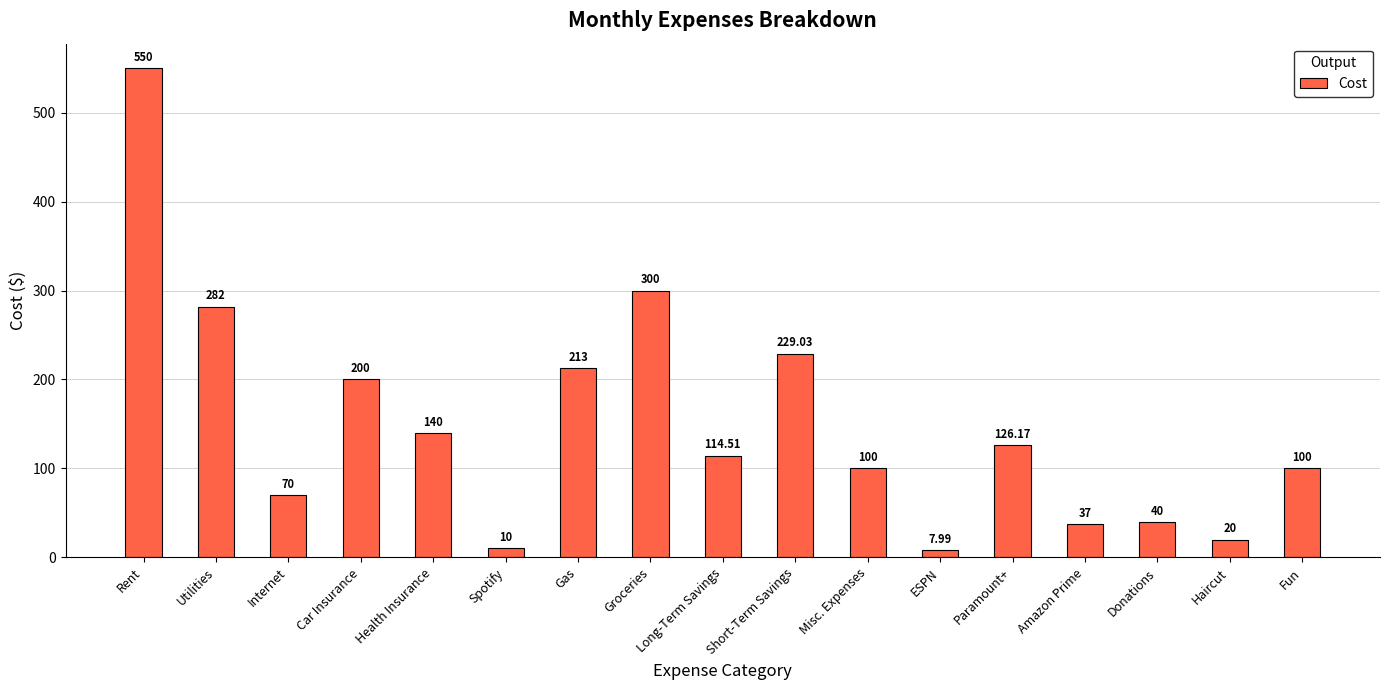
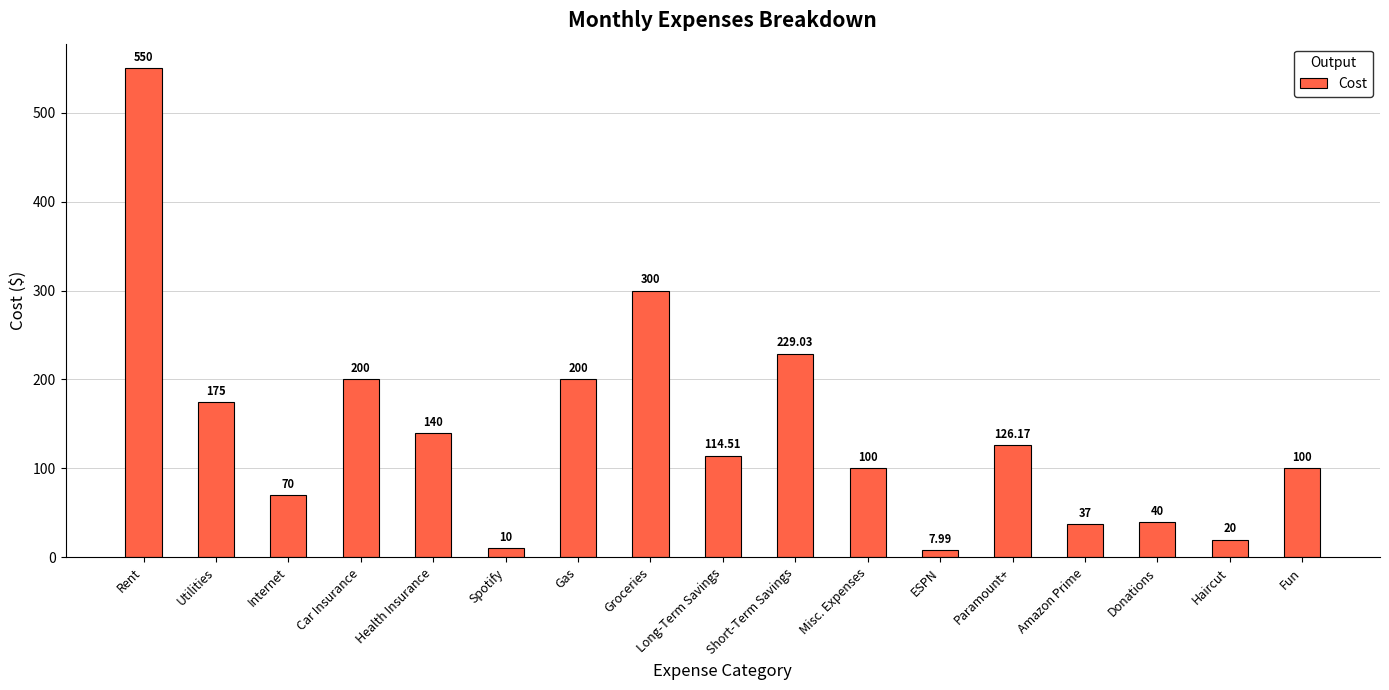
Utilities: 282 -> 175
Gas: 213 -> 200
